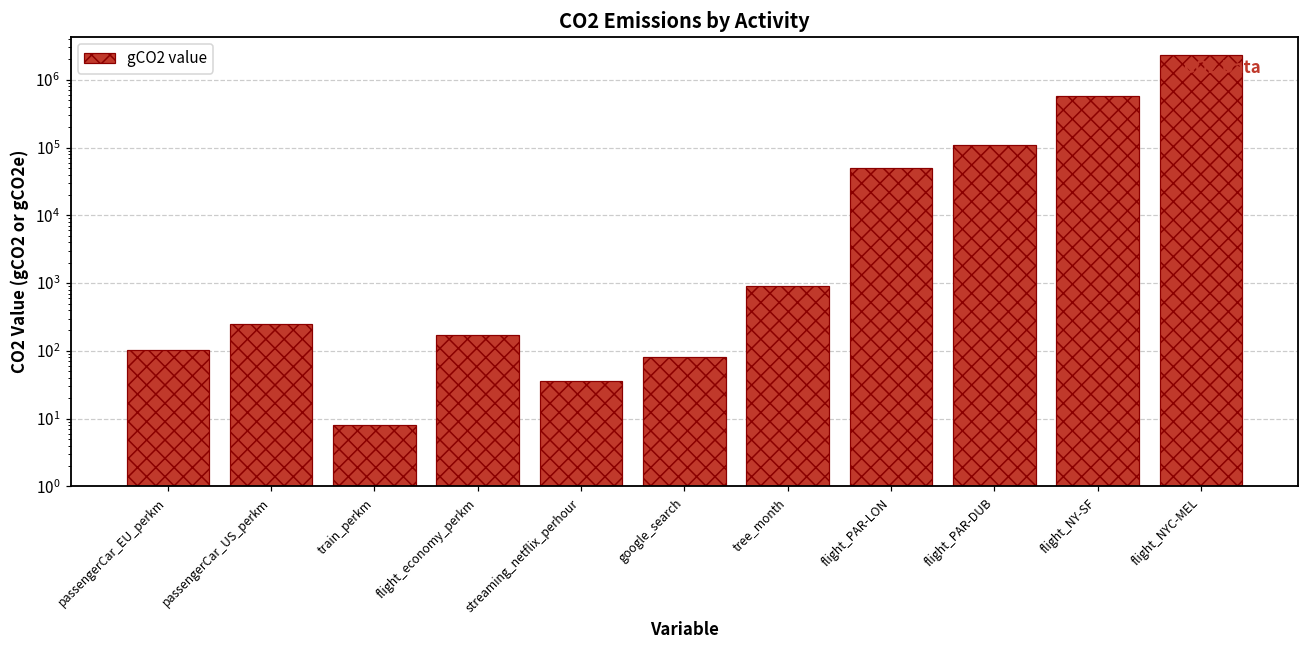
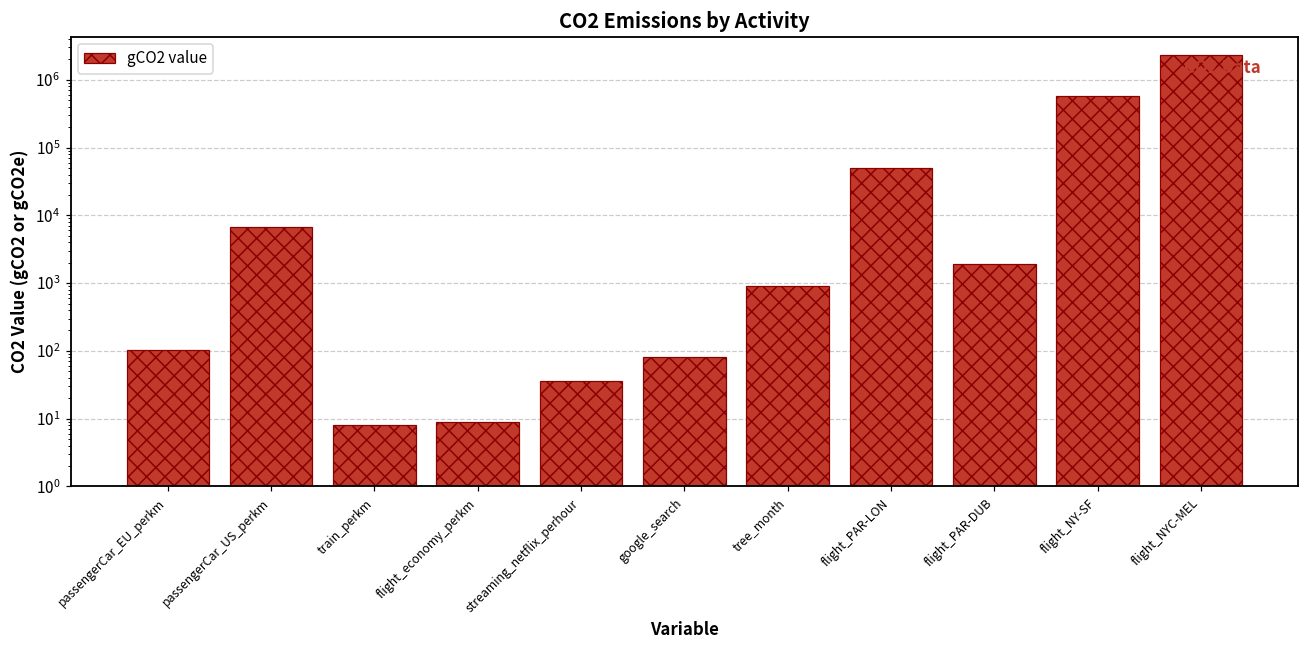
passengerCar_US_perkm: 250 -> 7000
flight_economy_perkm: 170 -> 9
flight_PAR-DUB: 110000 -> 1900
